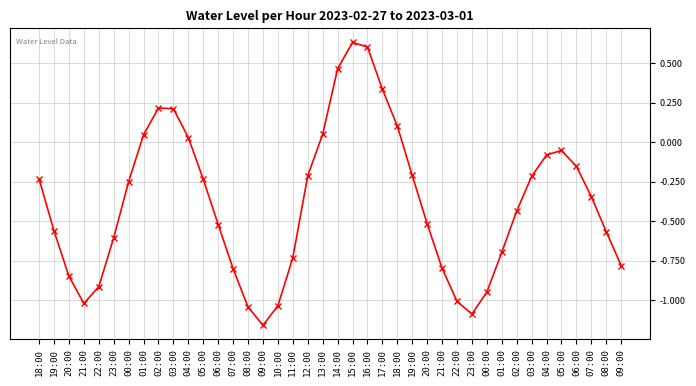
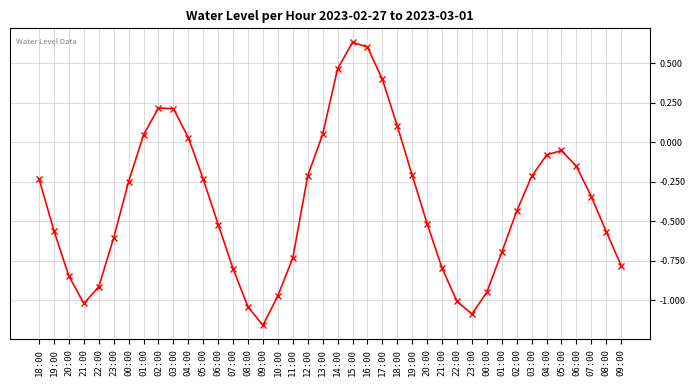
10:00: -1.03 -> -0.97
17:00: 0.33 -> 0.40
